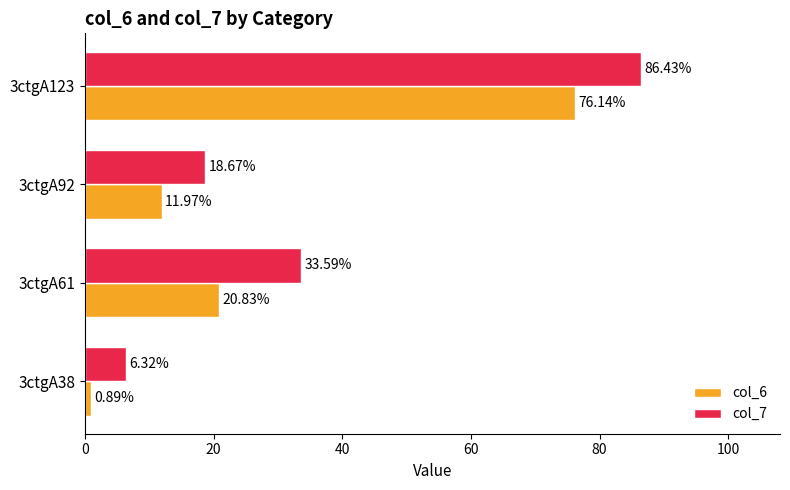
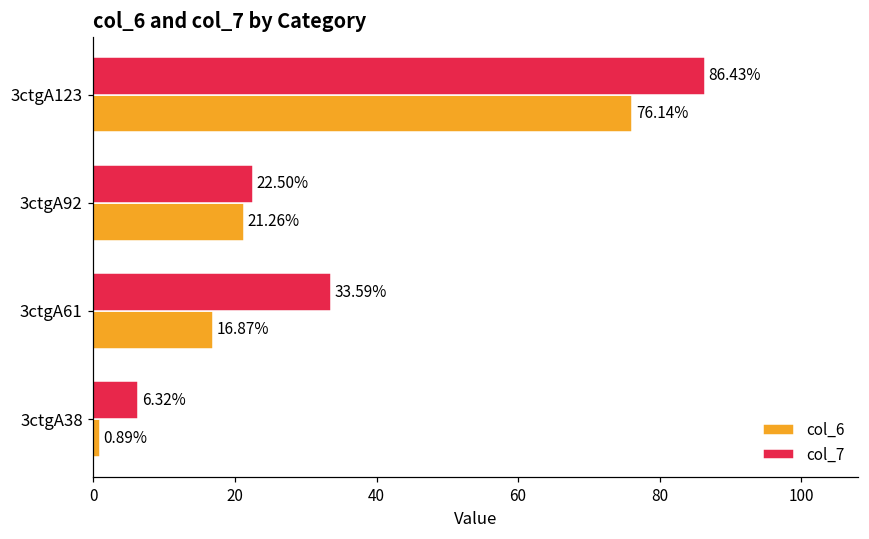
col_7, 3ctgA92: 18.67% -> 22.50%
col_6, 3ctgA92: 11.97% -> 21.26%
col_6, 3ctgA61: 20.83% -> 16.87%
